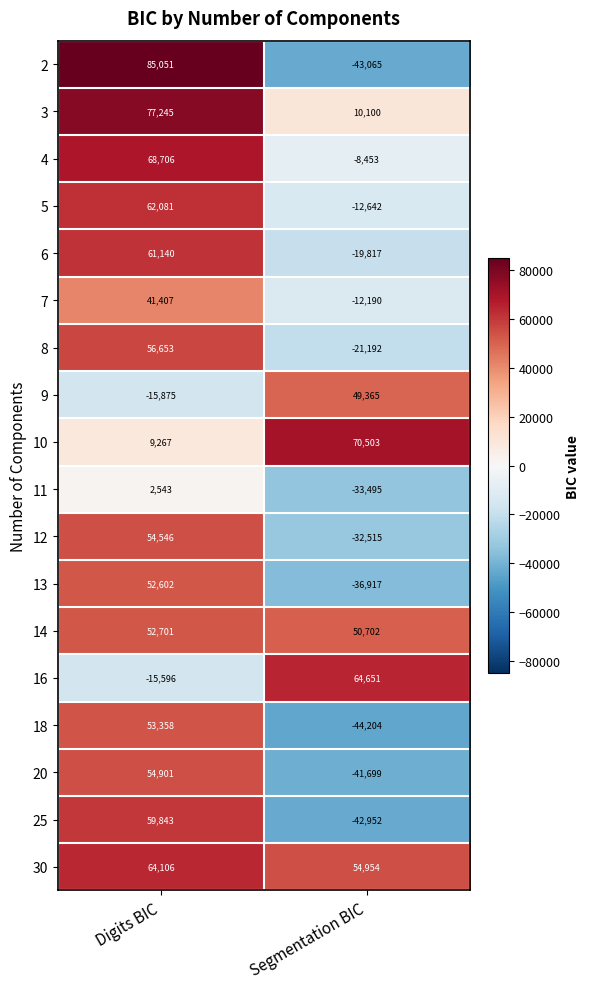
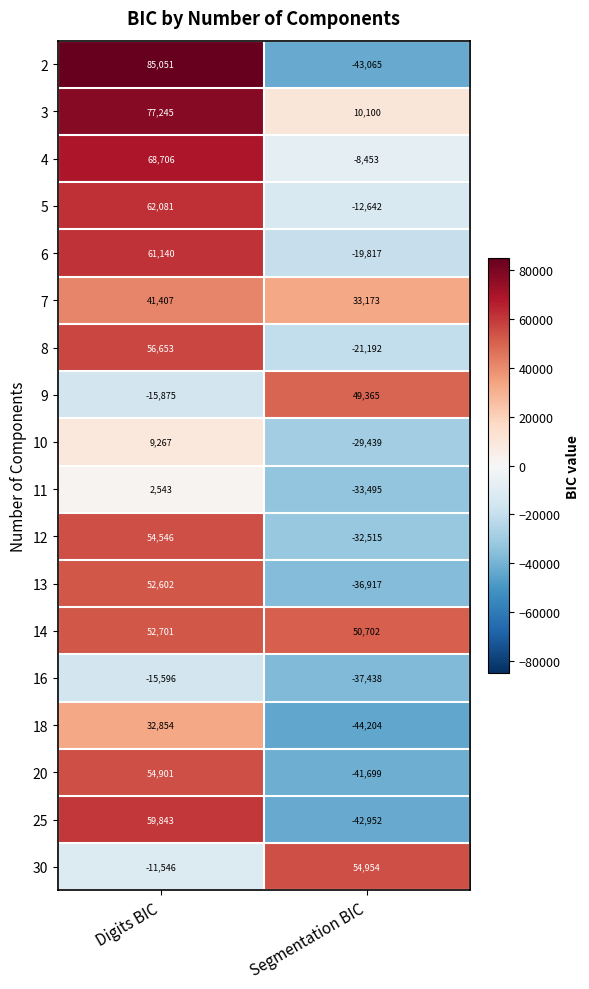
7, Segmentation BIC: -12,190 -> 33,173
10, Segmentation BIC: 70,503 -> -29,439
16, Segmentation BIC: 64,651 -> -37,438
18, Digits BIC: 53,358 -> 32,854
30, Digits BIC: 64,106 -> -11,546
